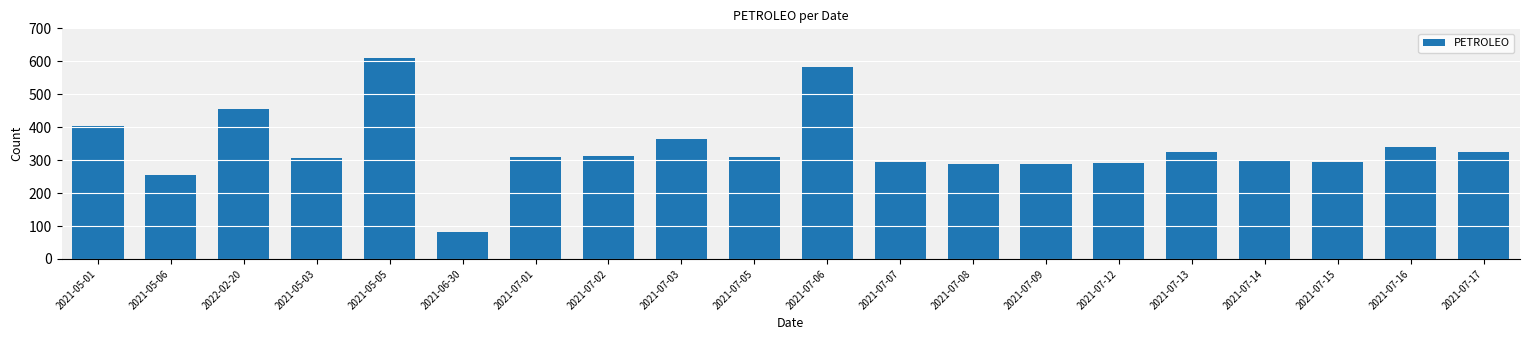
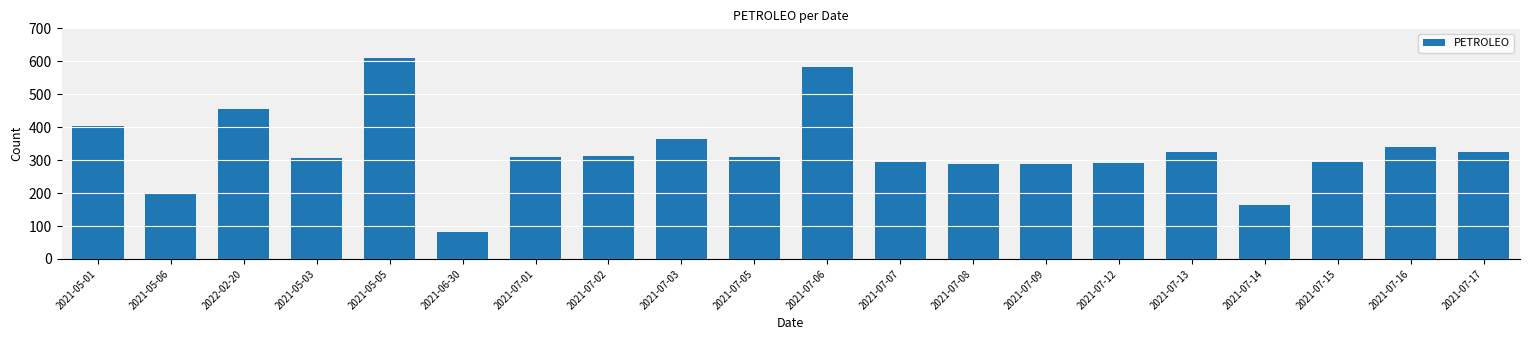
2021-05-06: 260 -> 200
2021-07-14: 300 -> 160
